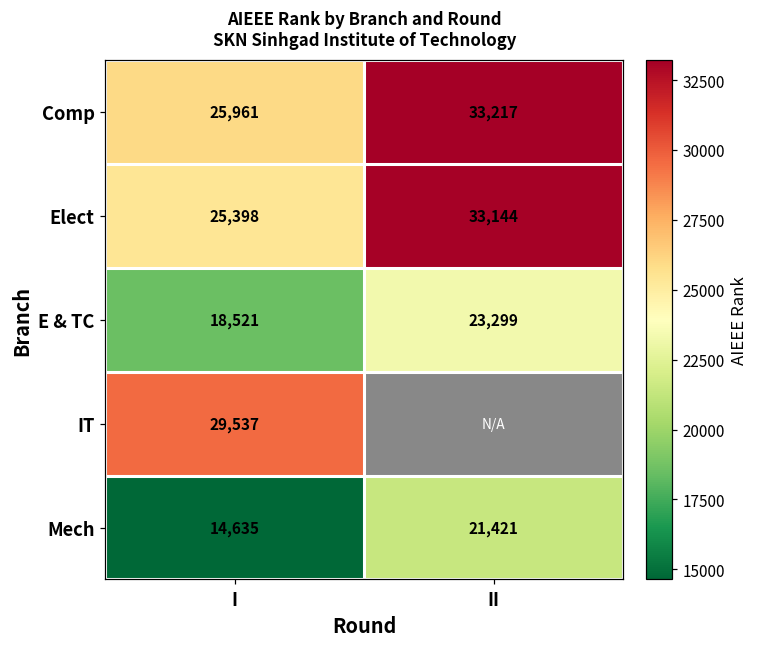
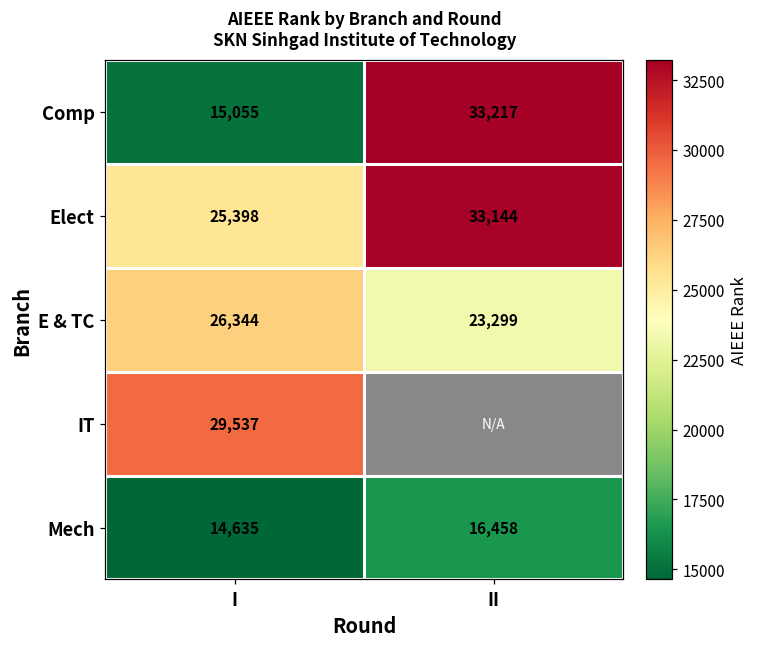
Comp, I: 25,961 -> 15,055
E & TC, I: 18,521 -> 26,344
Mech, II: 21,421 -> 16,458
